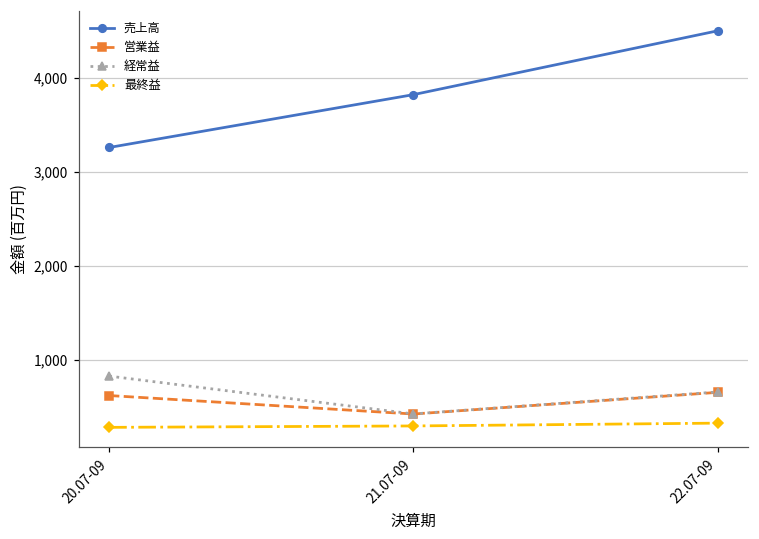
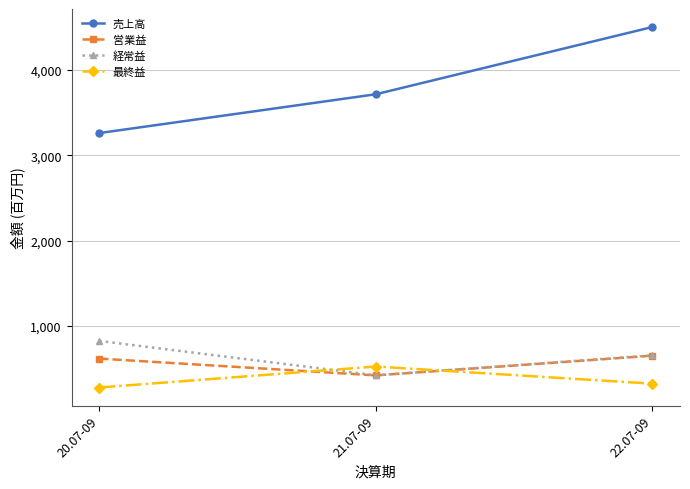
売上高, 21.07-09: 3,800 -> 3,700
最終益, 21.07-09: 300 -> 500
